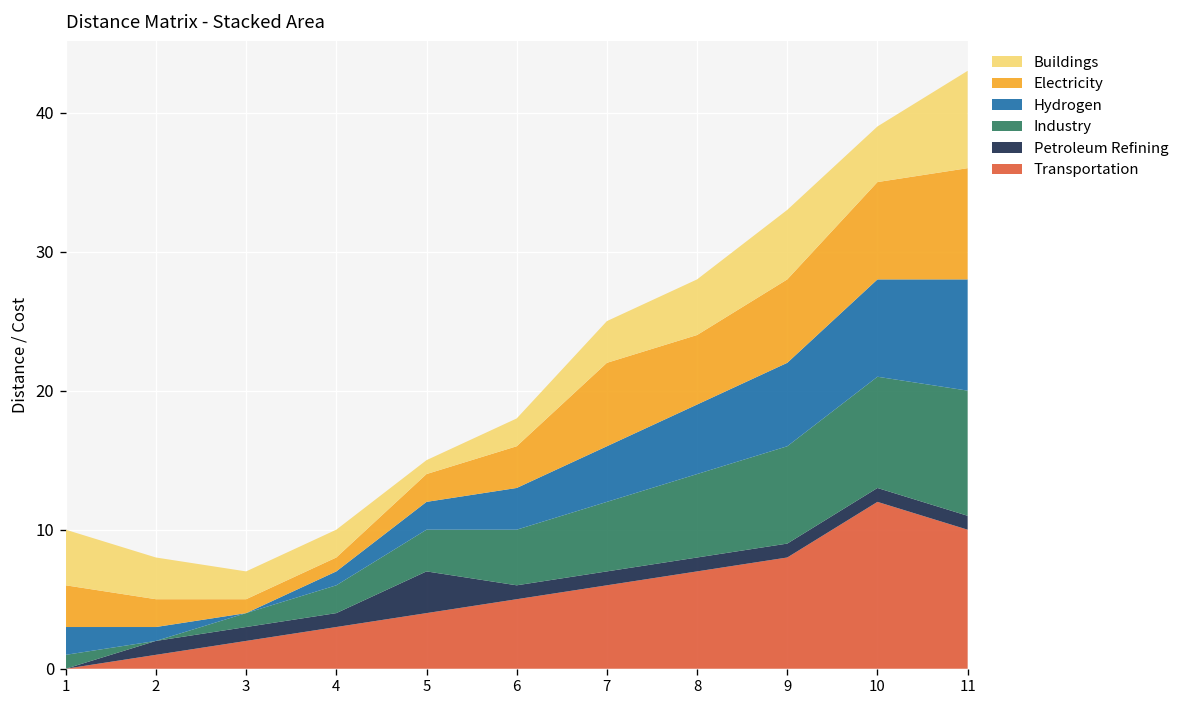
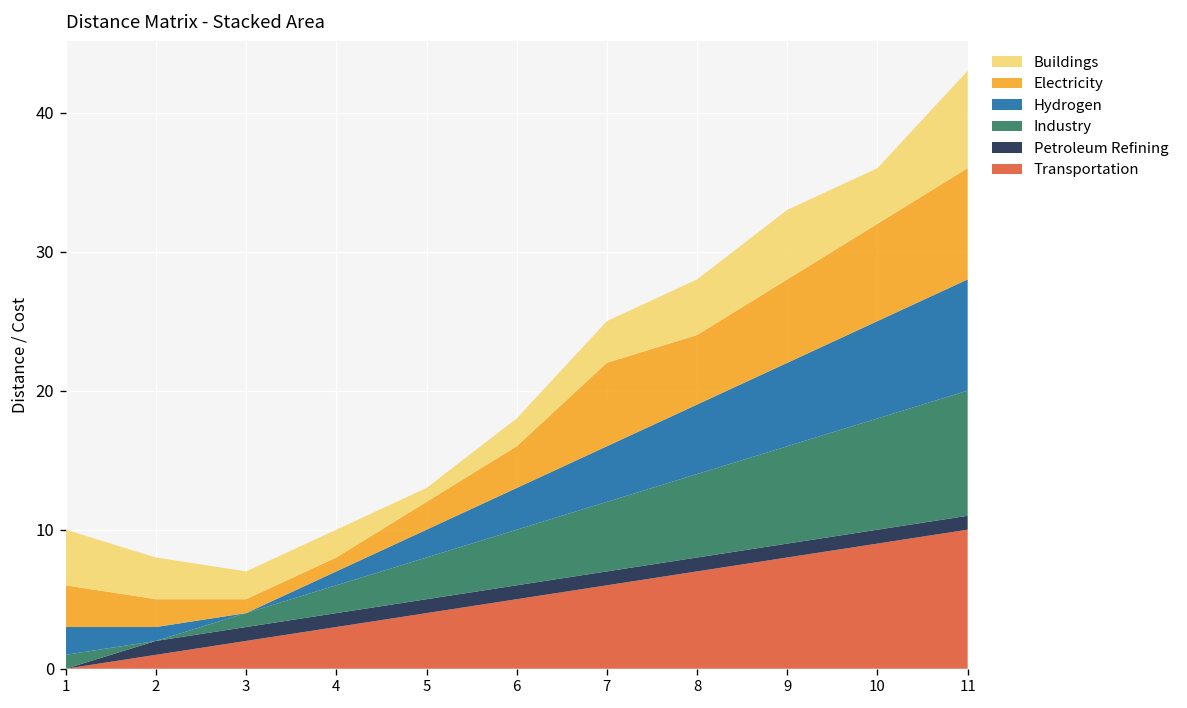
Petroleum Refining, 5: 3 -> 1
Transportation, 10: 12 -> 9
